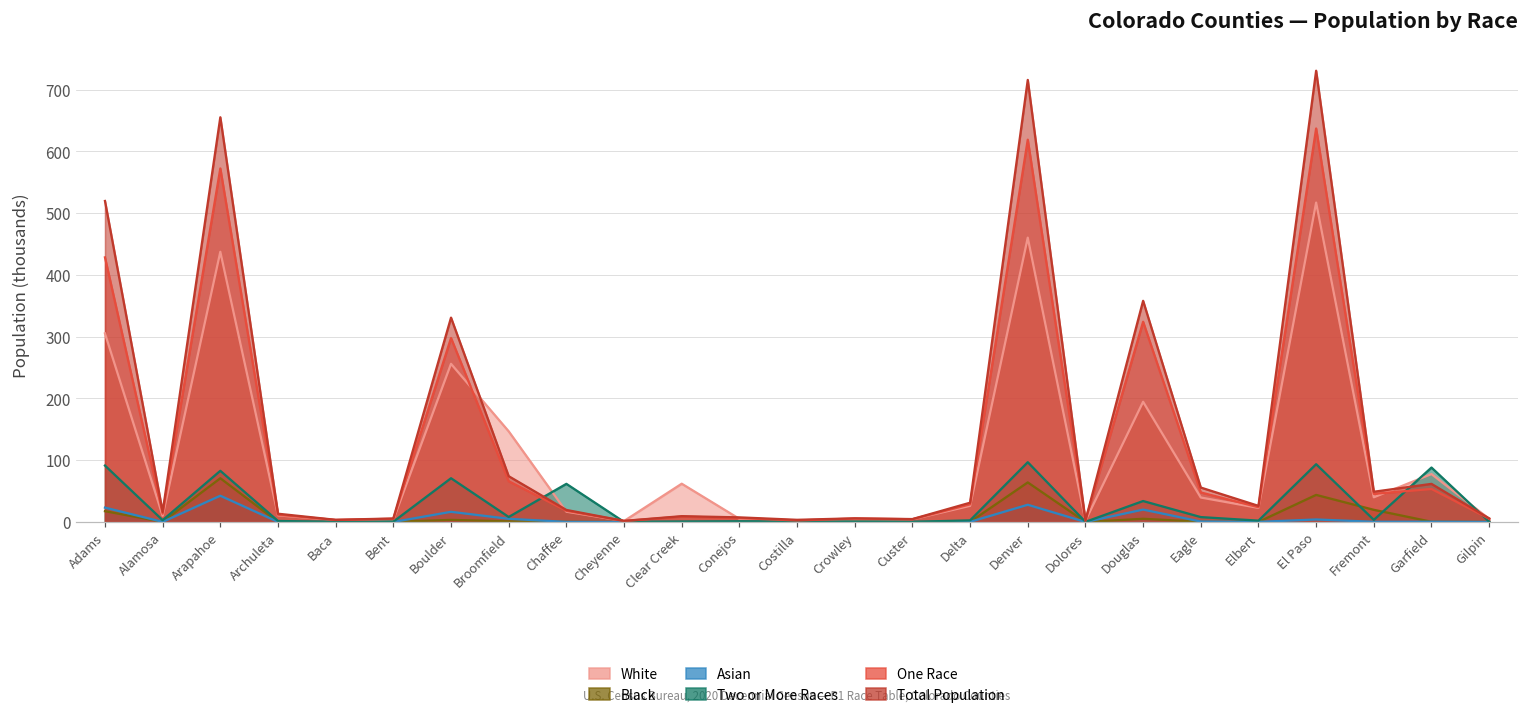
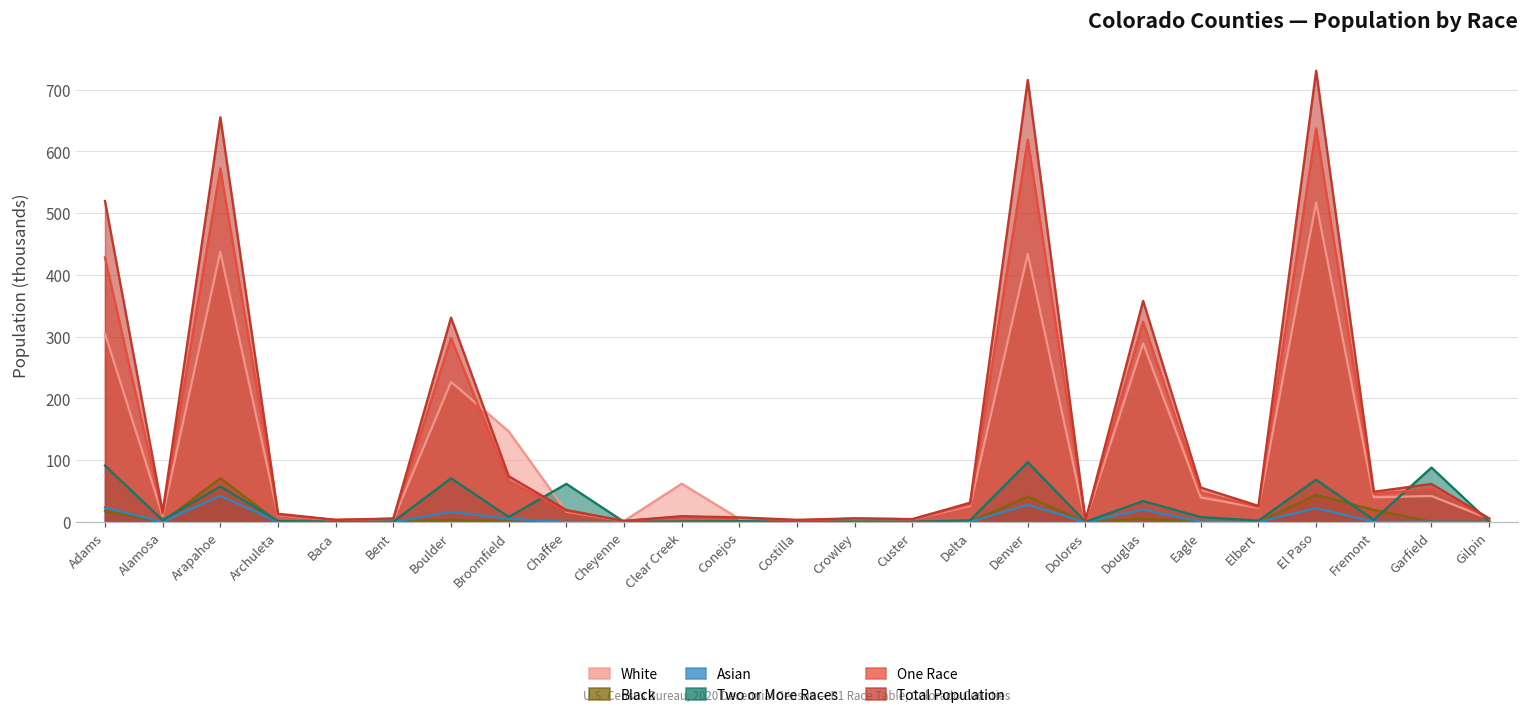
Two or More Races, Arapahoe: 80 -> 60
White, Boulder: 260 -> 230
White, Denver: 460 -> 430
Black, Denver: 60 -> 40
White, Douglas: 190 -> 290
Asian, El Paso: 0 -> 20
Two or More Races, El Paso: 90 -> 70
White, Garfield: 80 -> 40
